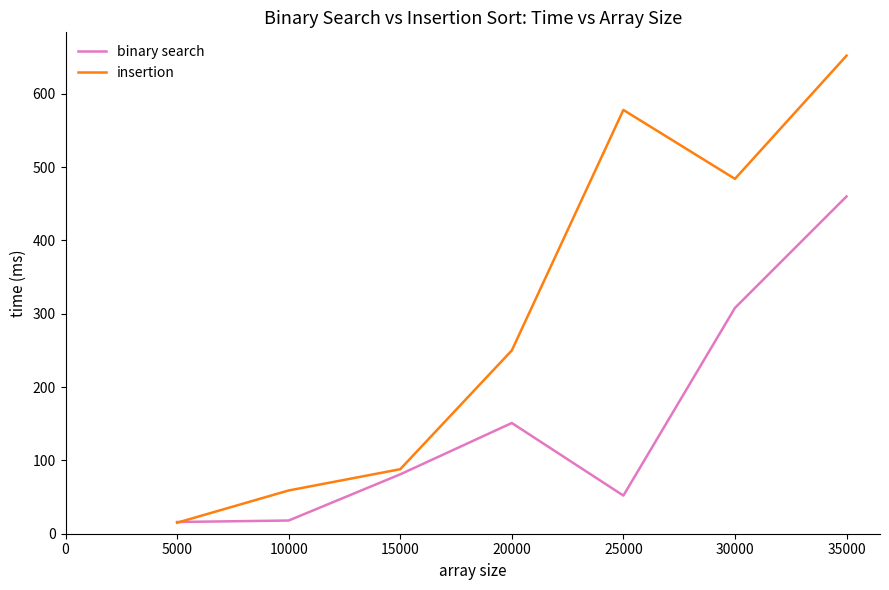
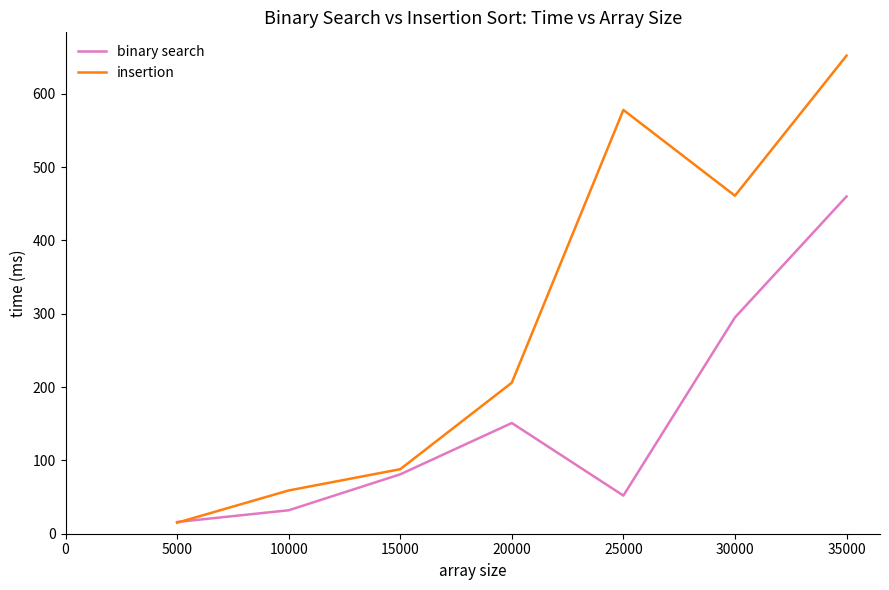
binary search, 10000: 20 -> 30
insertion, 20000: 250 -> 210
binary search, 30000: 310 -> 300
insertion, 30000: 480 -> 460
